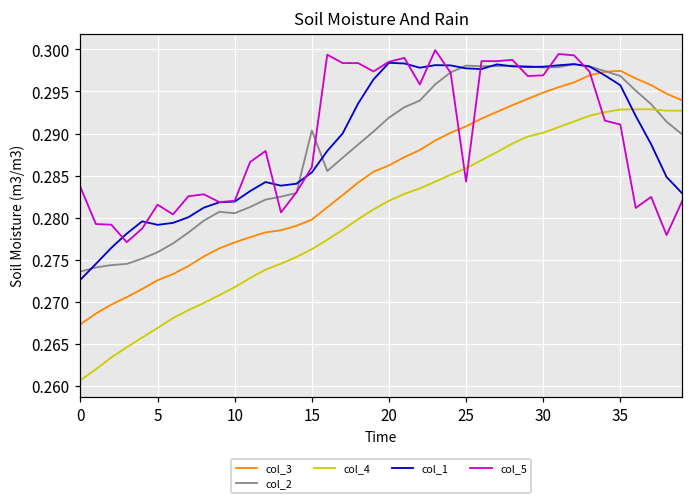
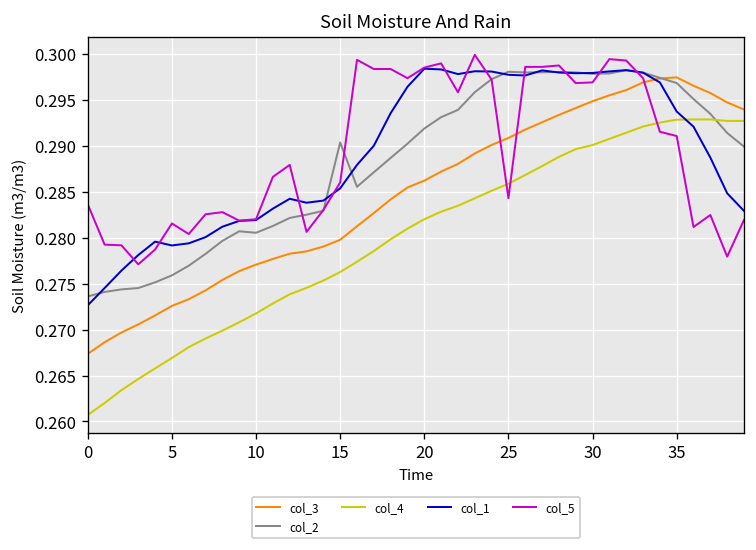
col_1, 35: 0.296 -> 0.294
